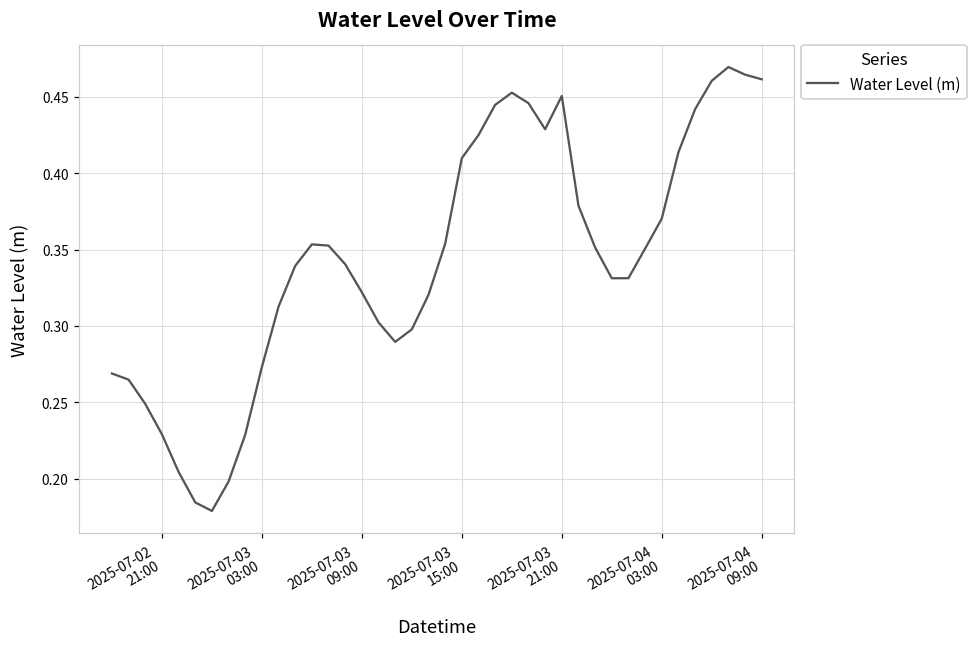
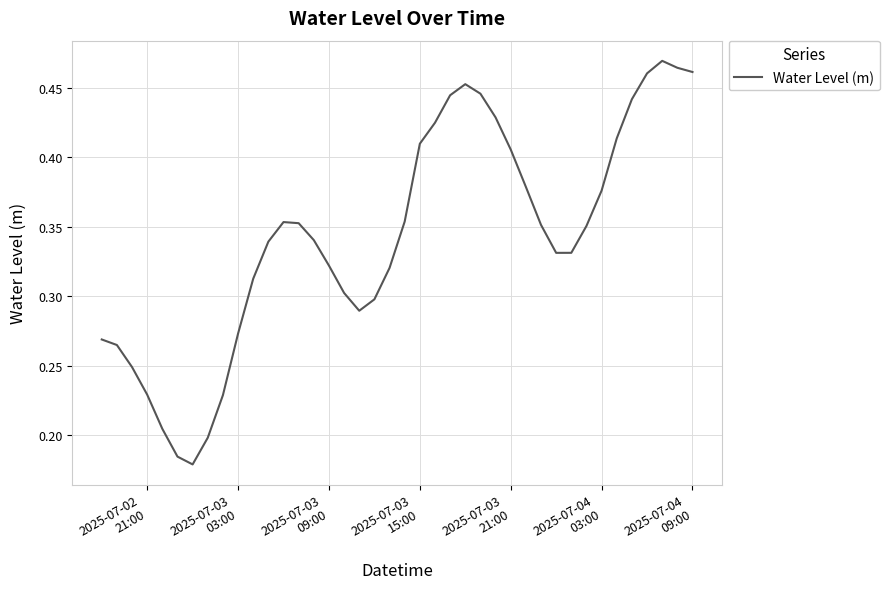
2025-07-03 21:00: 0.451 -> 0.406
2025-07-04 03:00: 0.370 -> 0.376
